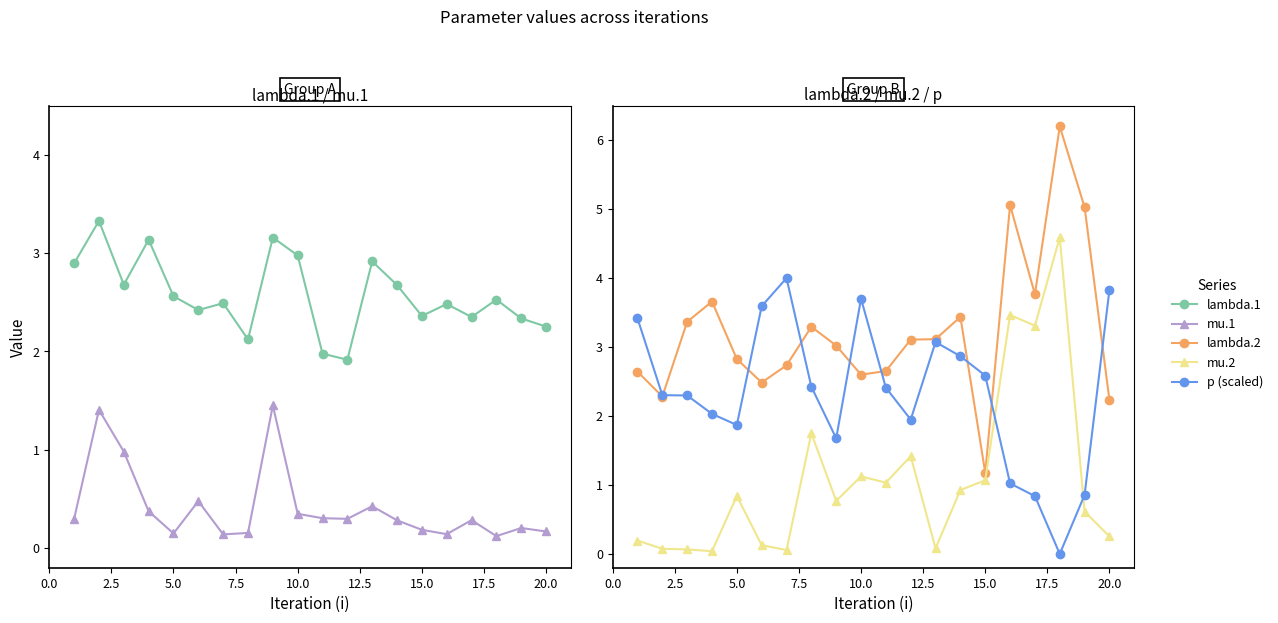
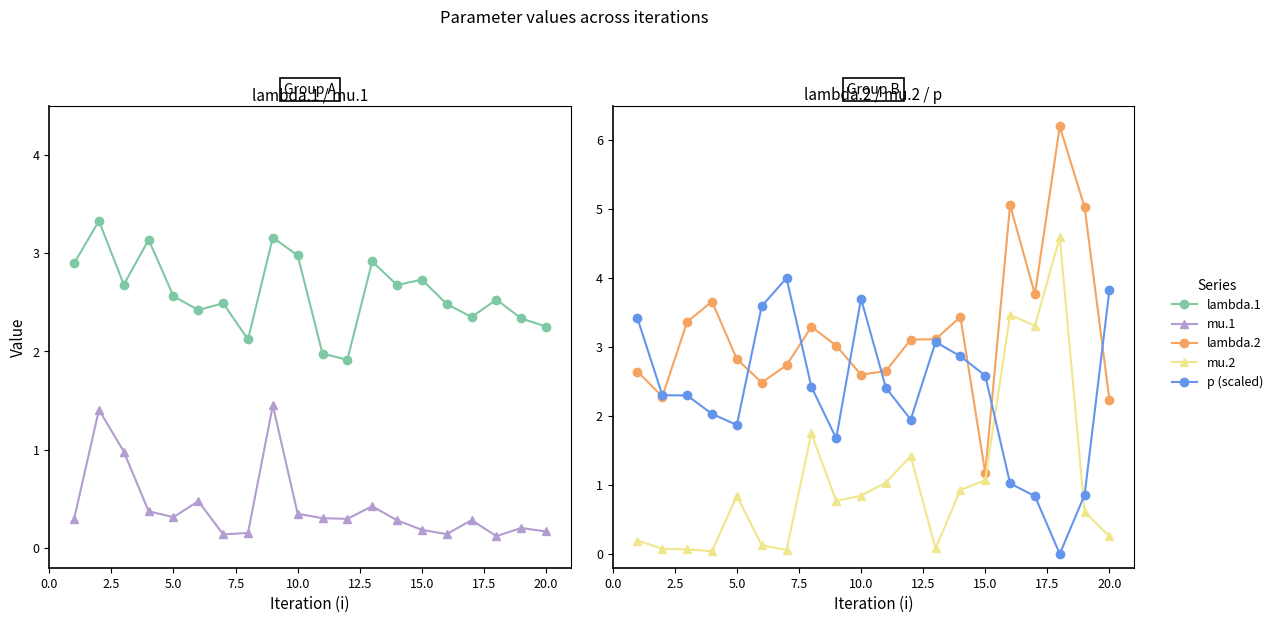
lambda.1 / mu.1, mu.1, 5.0: 0.1 -> 0.3
lambda.1 / mu.1, lambda.1, 15.0: 2.4 -> 2.7
lambda.2 / mu.2 / p, mu.2, 10.0: 1.1 -> 0.8
